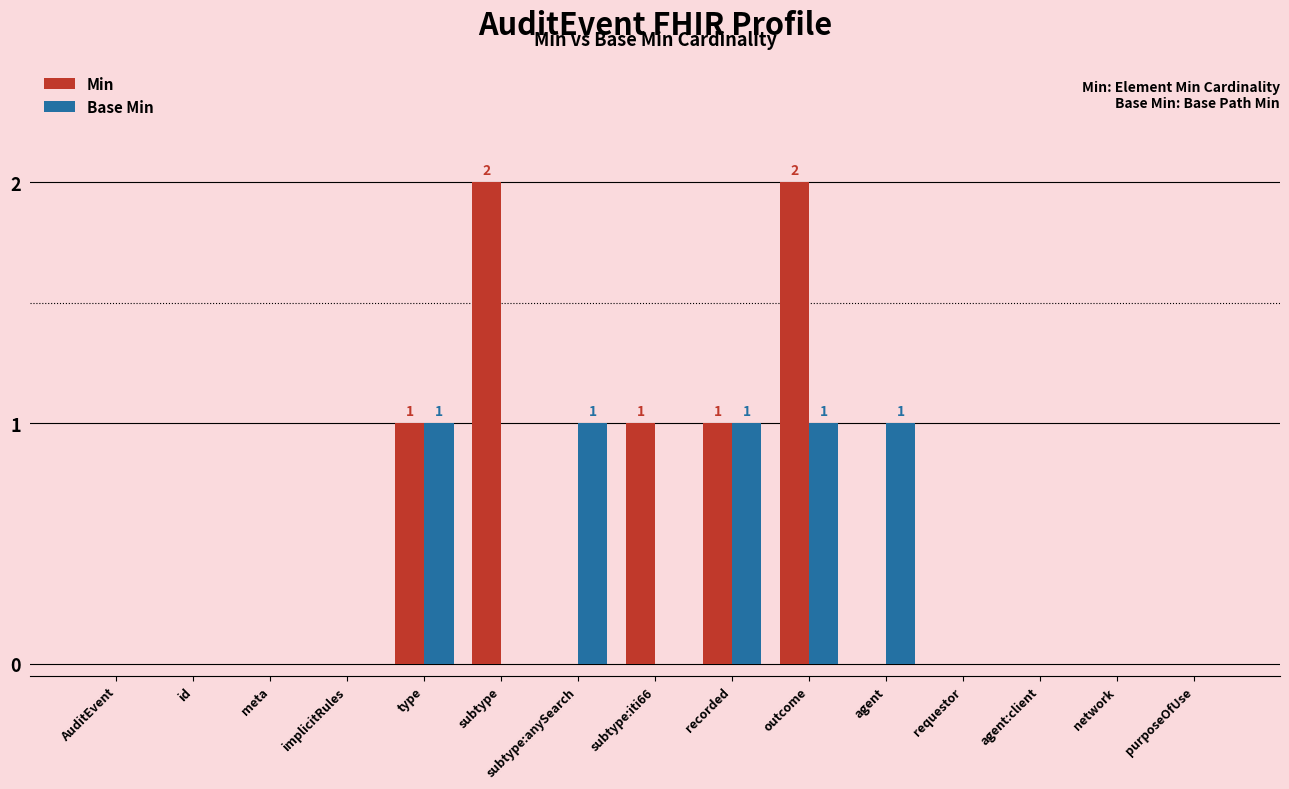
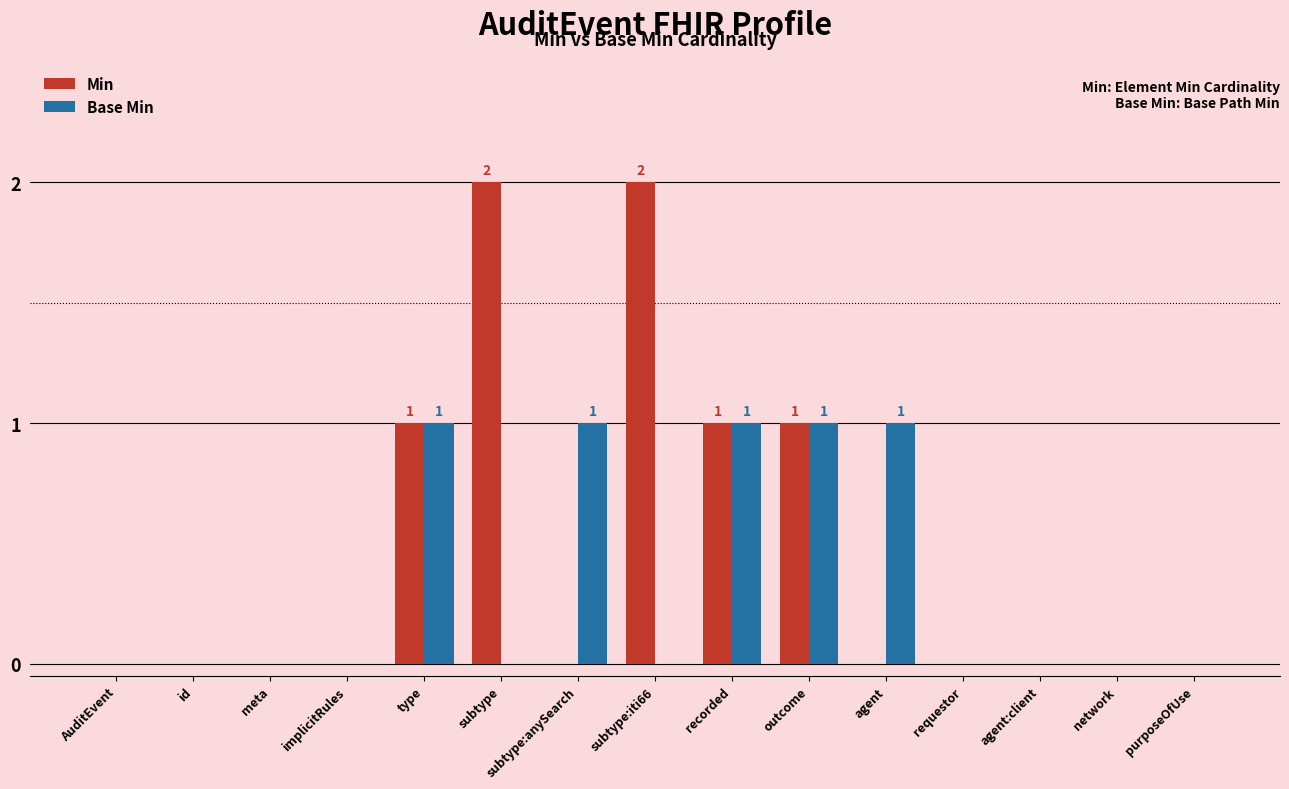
Min, subtype:iti66: 1 -> 2
Min, outcome: 2 -> 1
